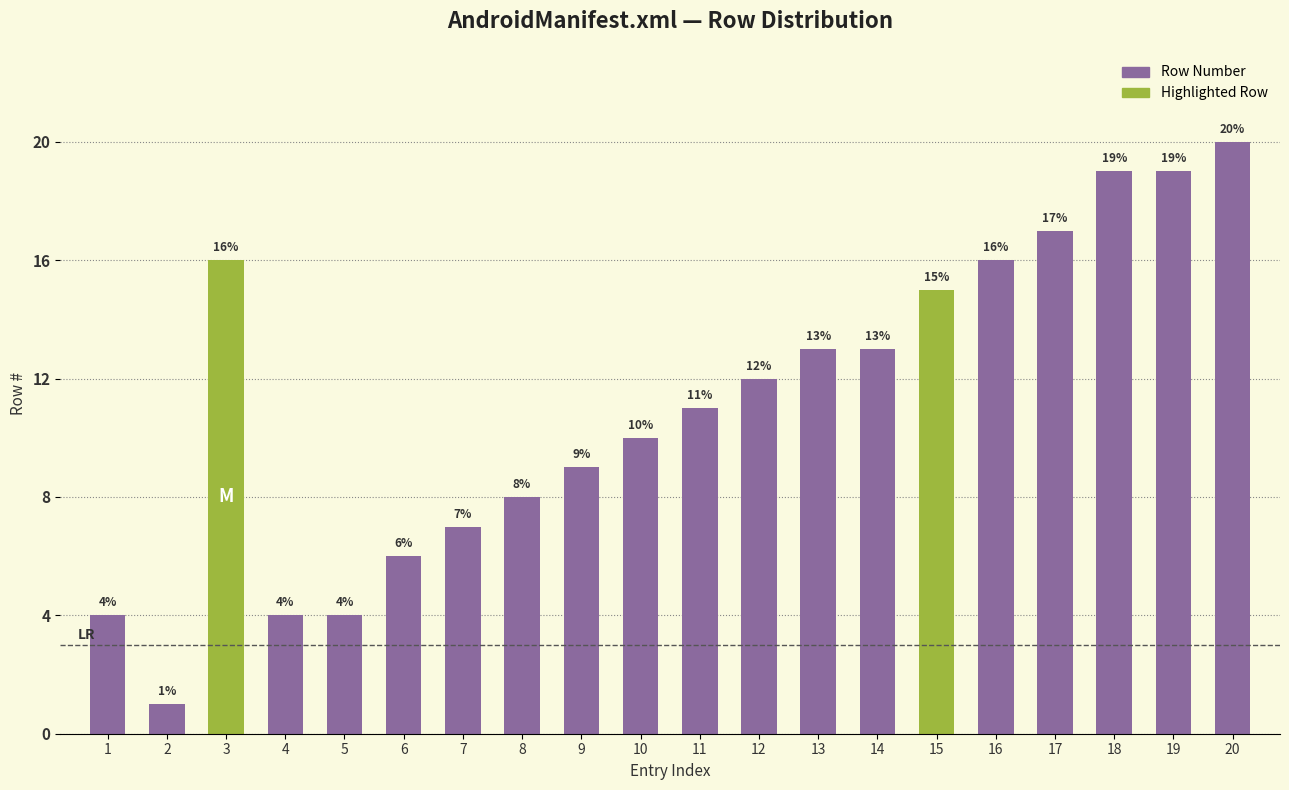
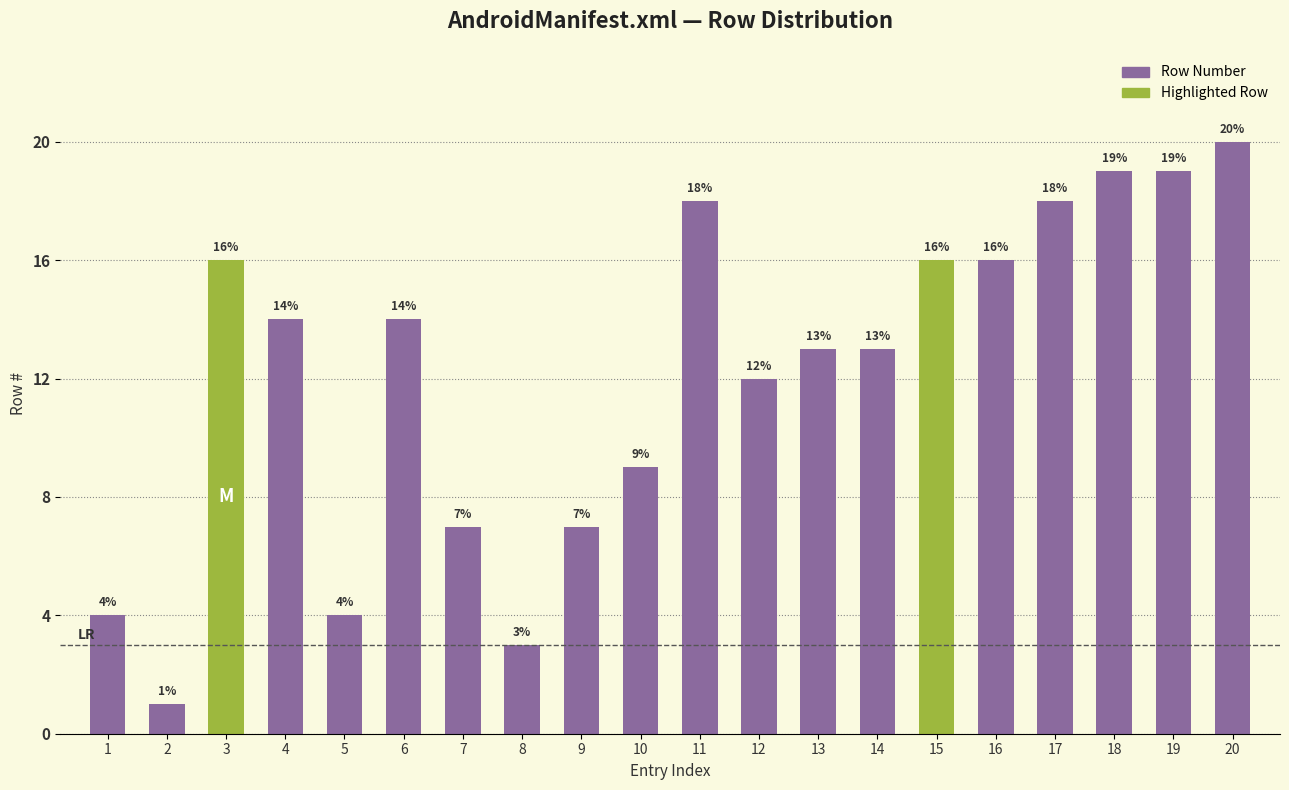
4: 4% -> 14%
6: 6% -> 14%
8: 8% -> 3%
9: 9% -> 7%
10: 10% -> 9%
11: 11% -> 18%
15: 15% -> 16%
17: 17% -> 18%
